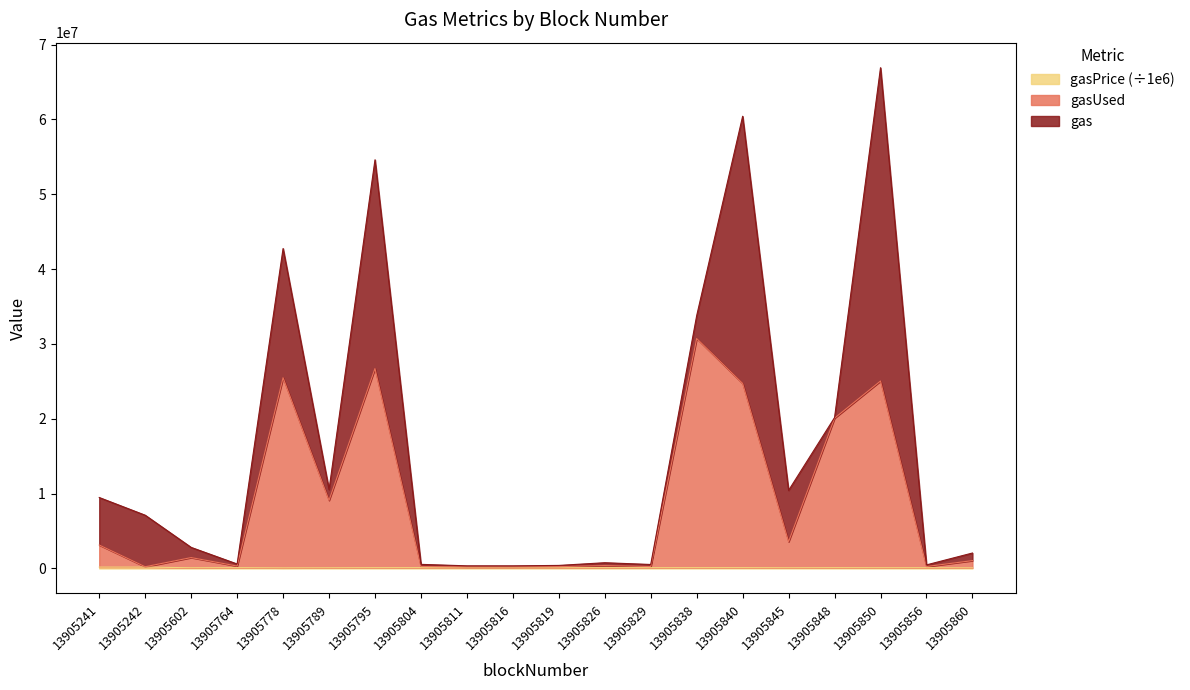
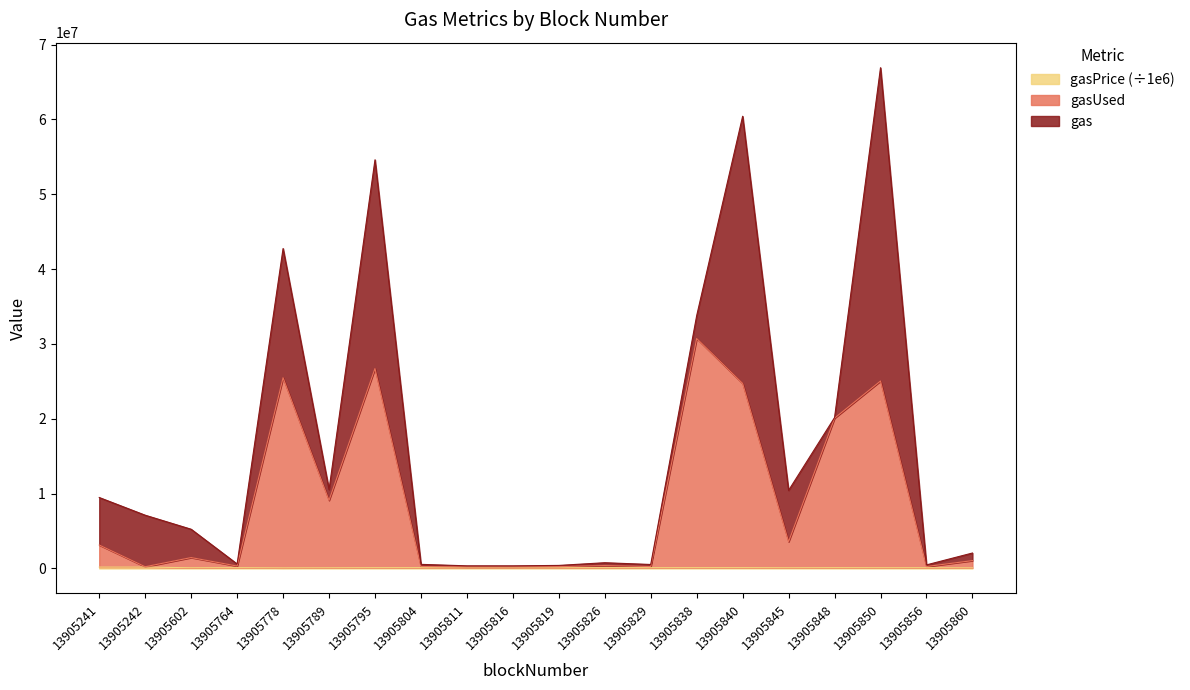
gas, 13905602: 1000000 -> 4000000
